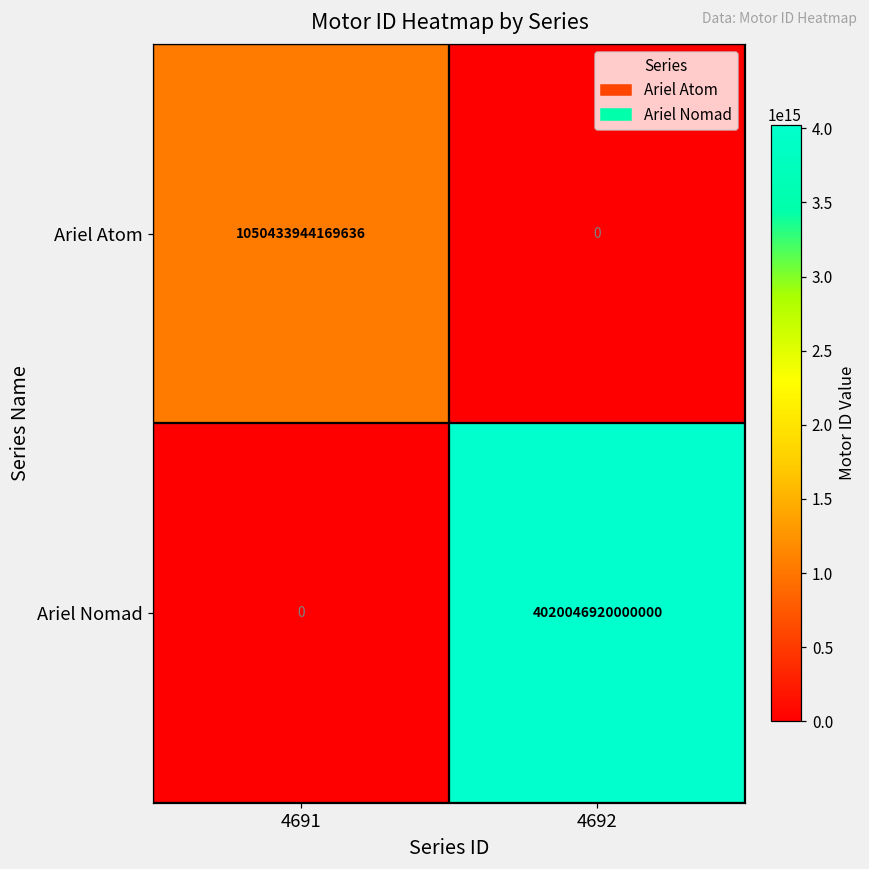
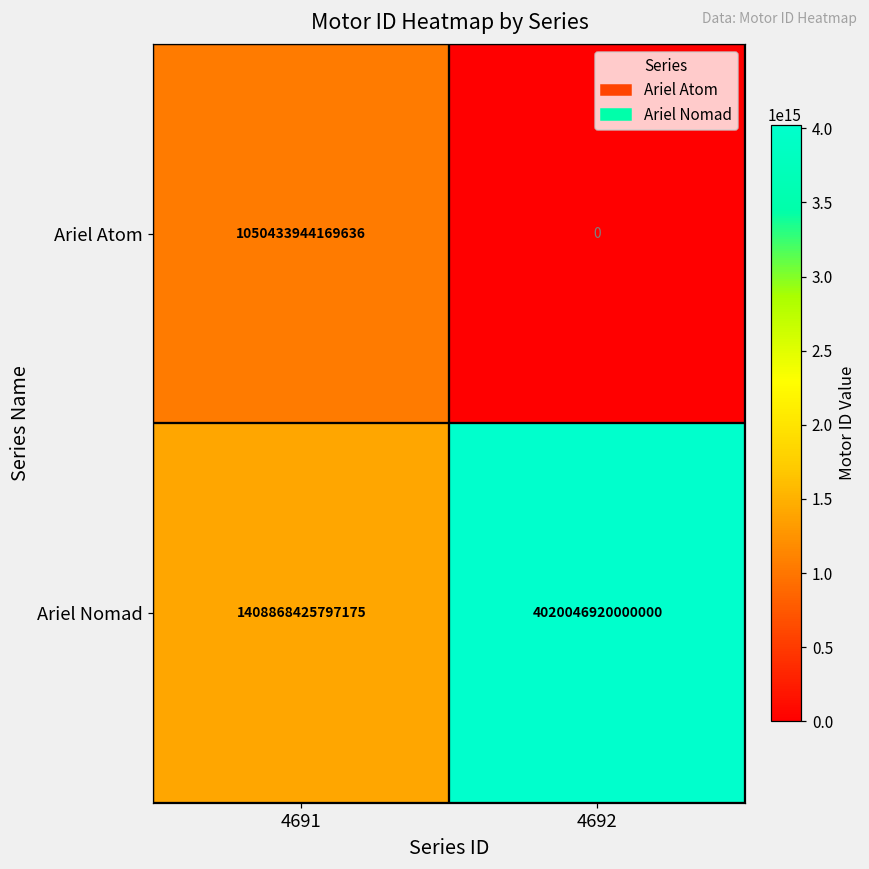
Ariel Nomad, 4691: 0 -> 1408868425797175
